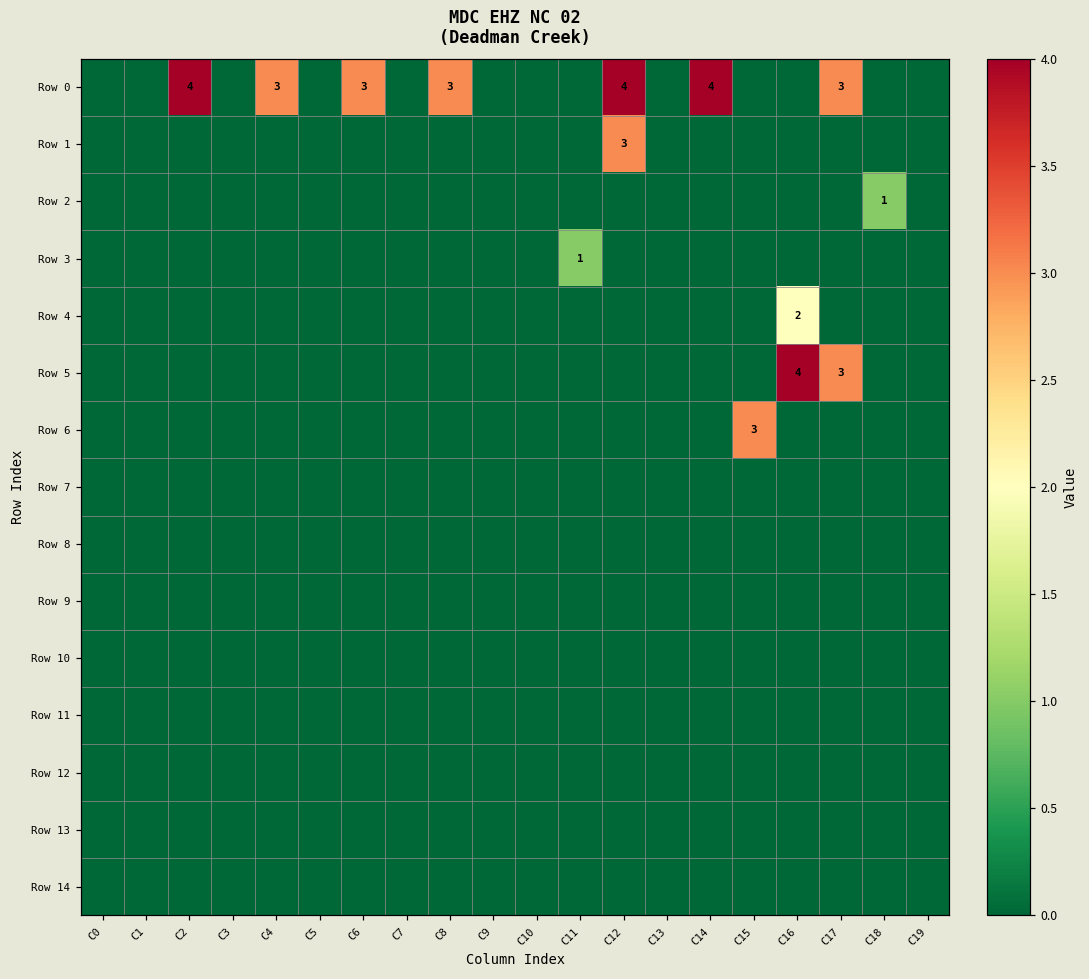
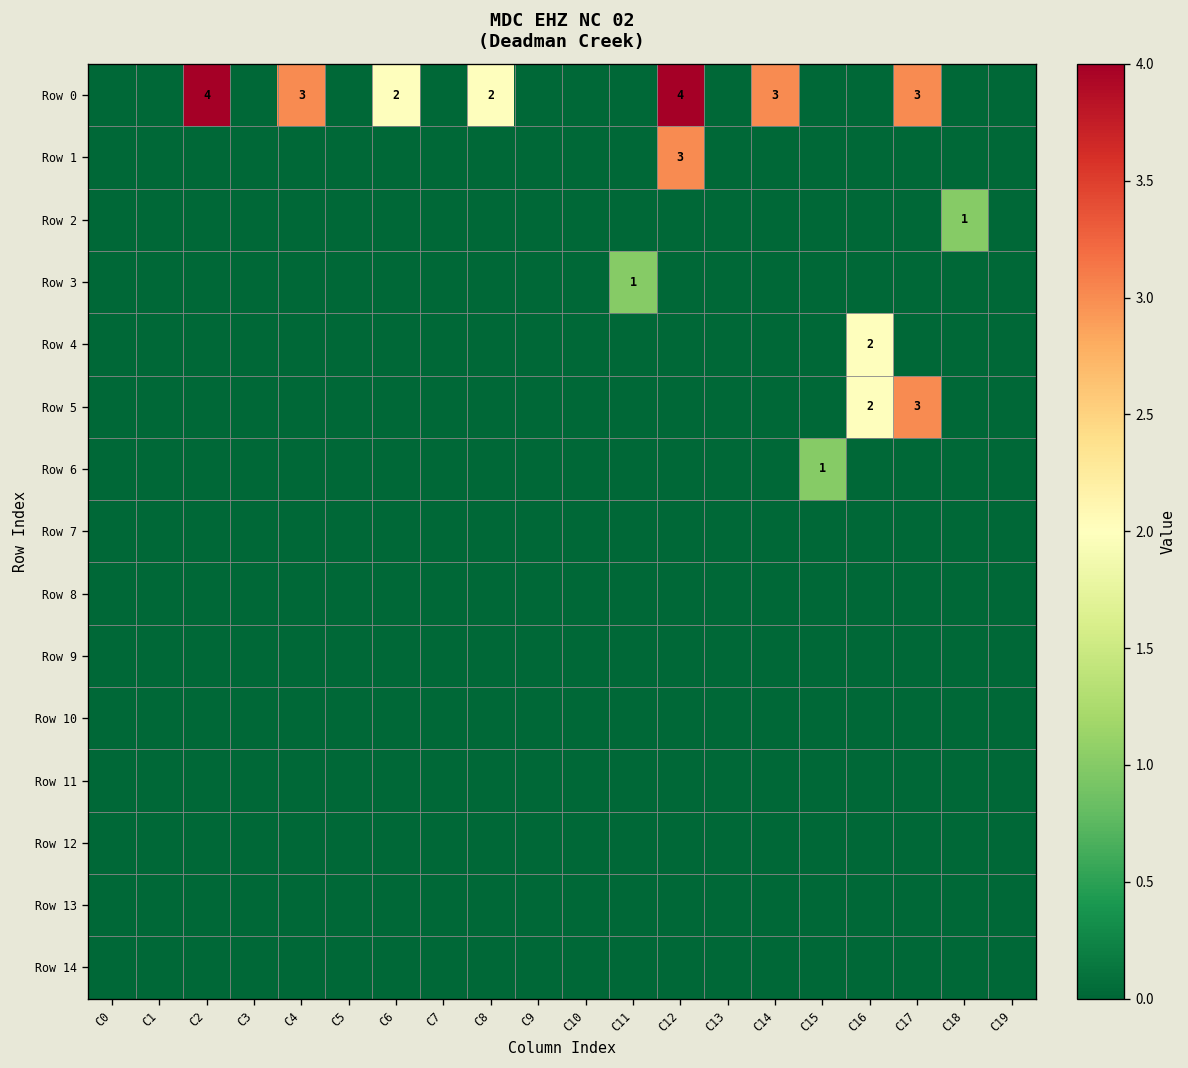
Row 0, C6: 3 -> 2
Row 0, C8: 3 -> 2
Row 0, C14: 4 -> 3
Row 5, C16: 4 -> 2
Row 6, C15: 3 -> 1
